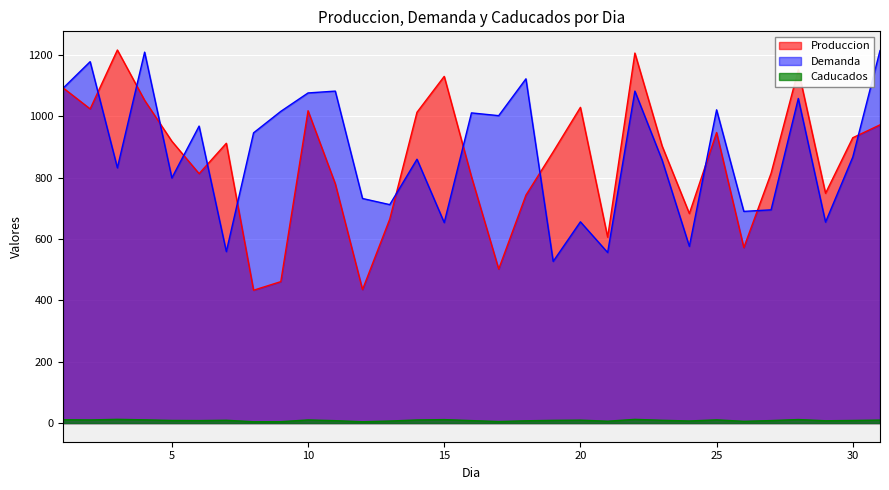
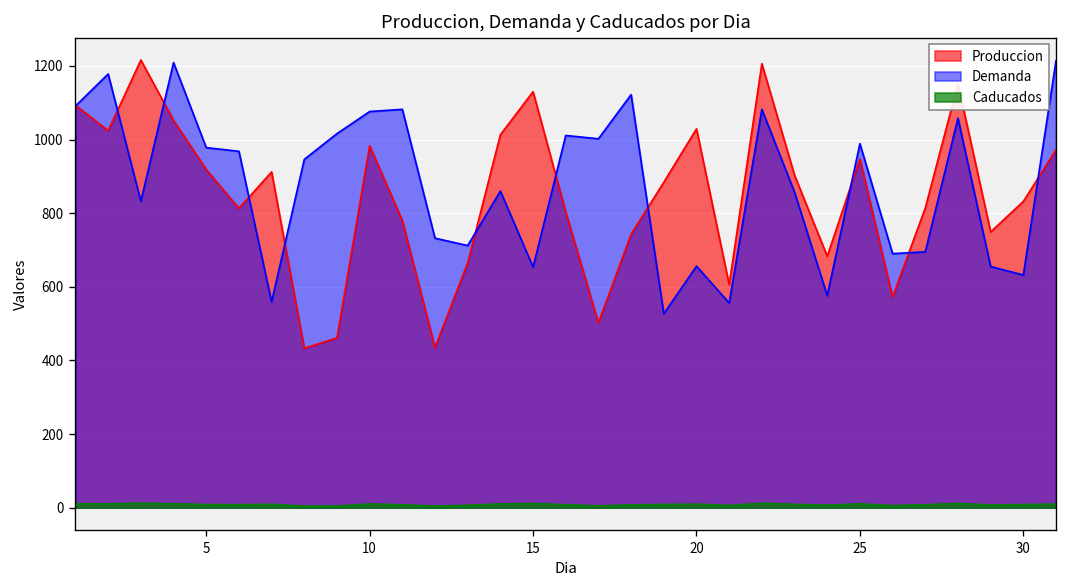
Demanda, 5: 800 -> 980
Produccion, 10: 1020 -> 980
Demanda, 25: 1020 -> 990
Produccion, 30: 930 -> 830
Demanda, 30: 870 -> 630
